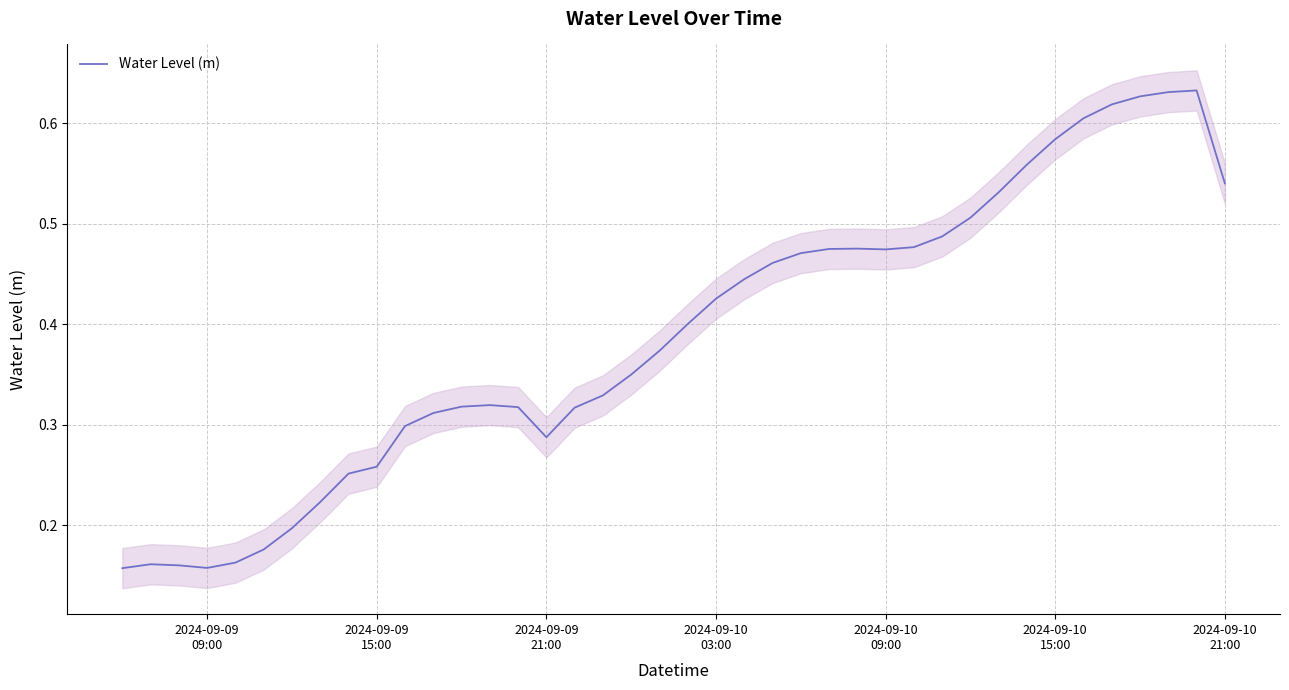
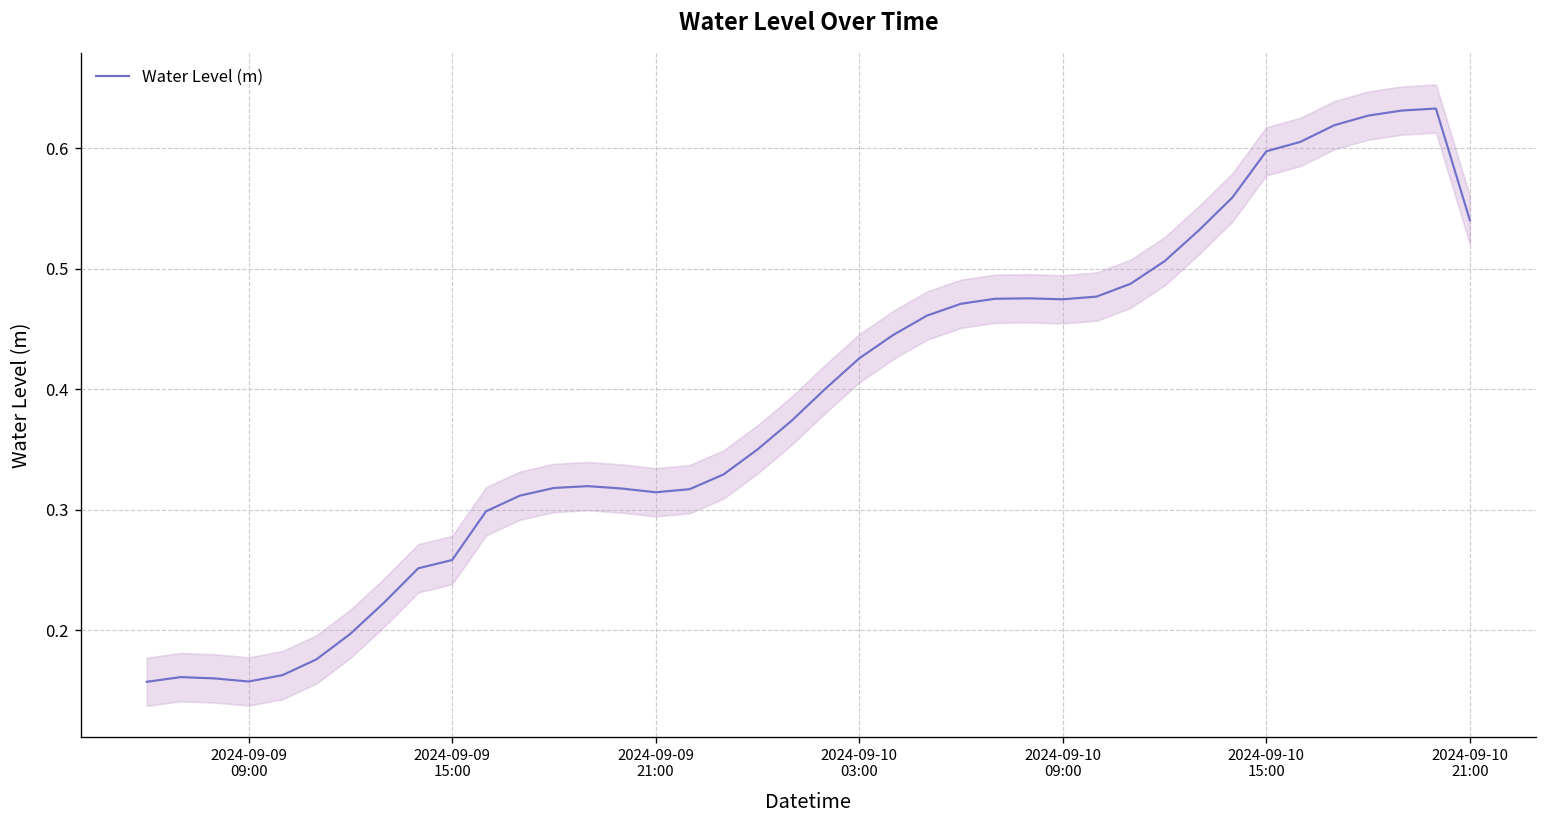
Water Level (m), 2024-09-09 21:00: 0.288 -> 0.315
Water Level (m), 2024-09-10 15:00: 0.584 -> 0.597
